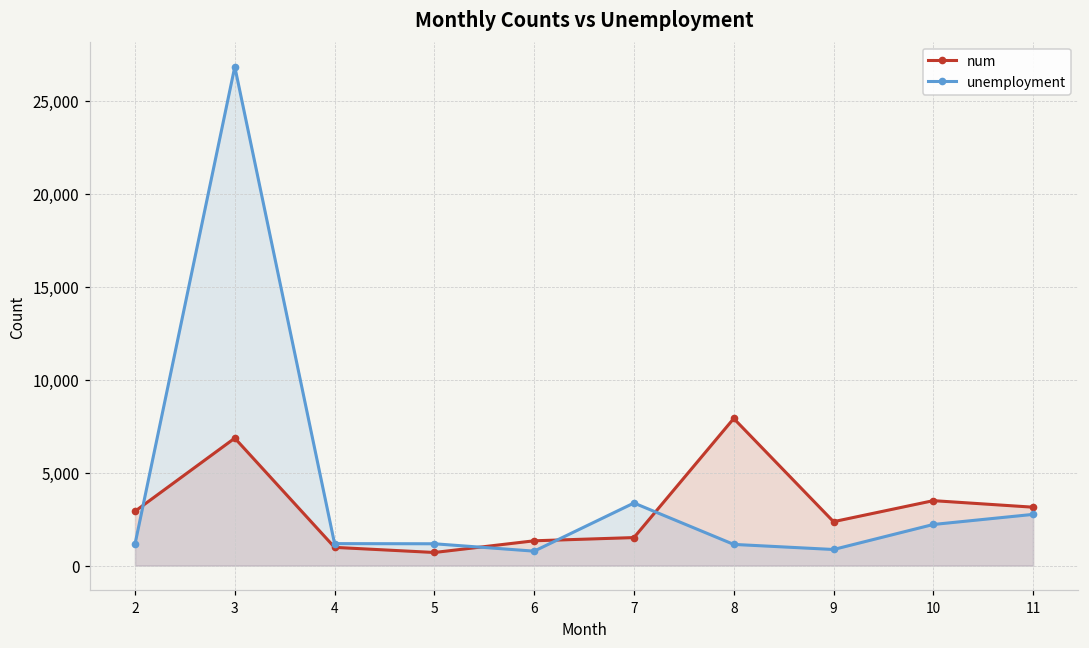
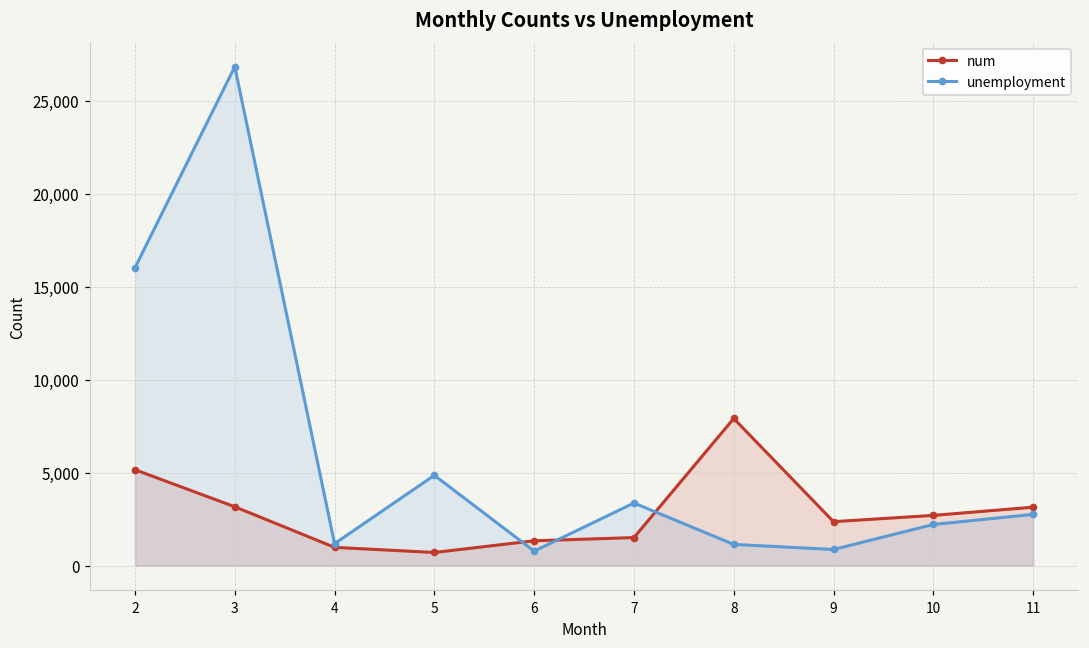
num, 2: 2,900 -> 5,200
unemployment, 2: 1,200 -> 16,000
num, 3: 6,900 -> 3,200
unemployment, 5: 1,200 -> 4,900
num, 10: 3,500 -> 2,700
